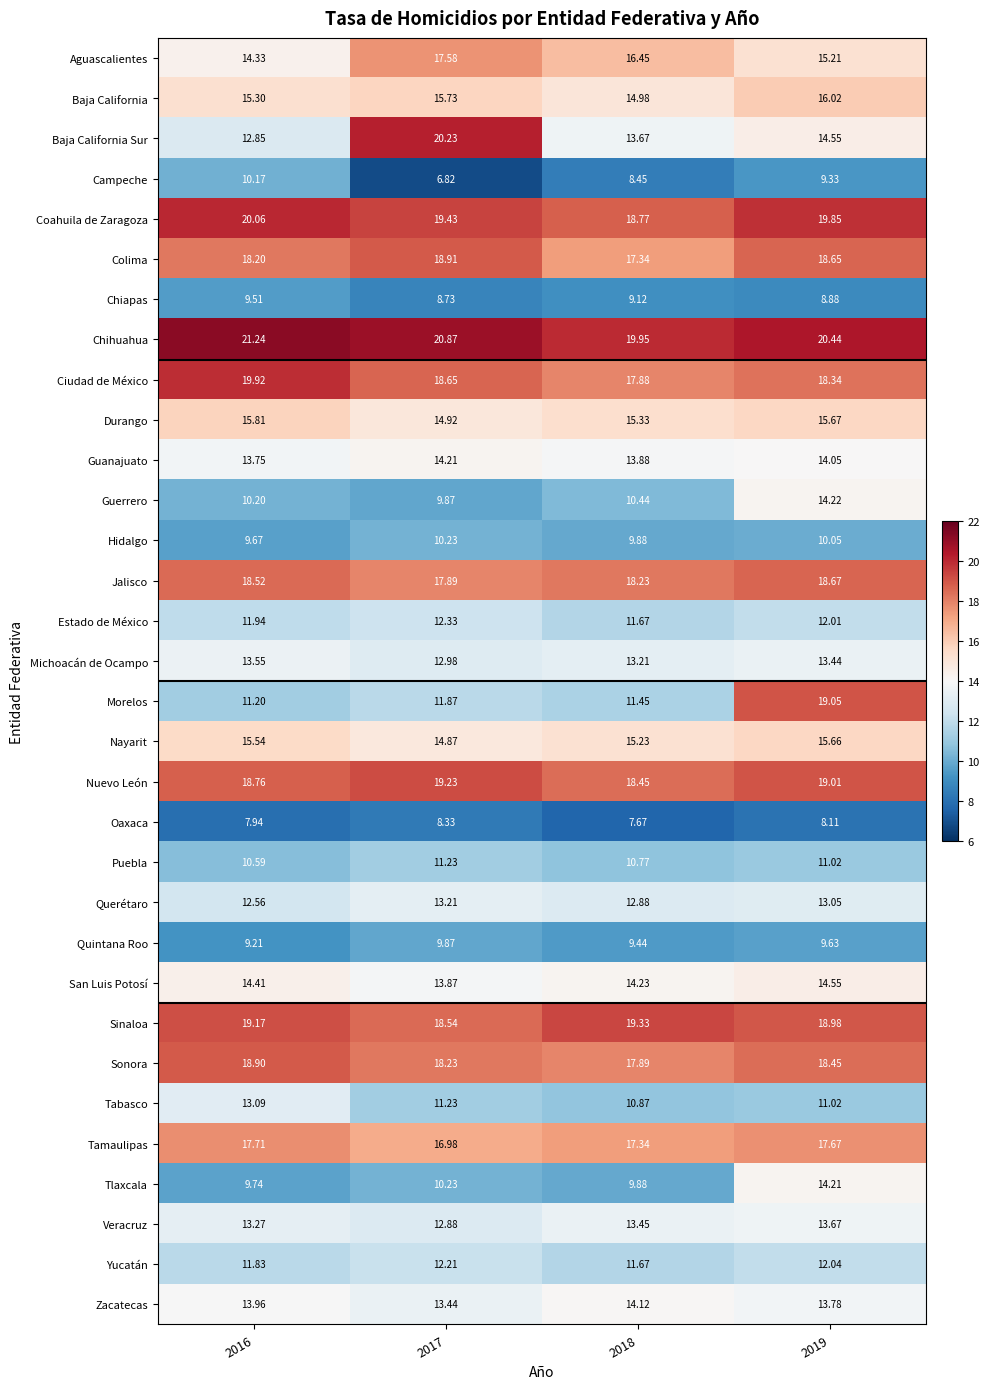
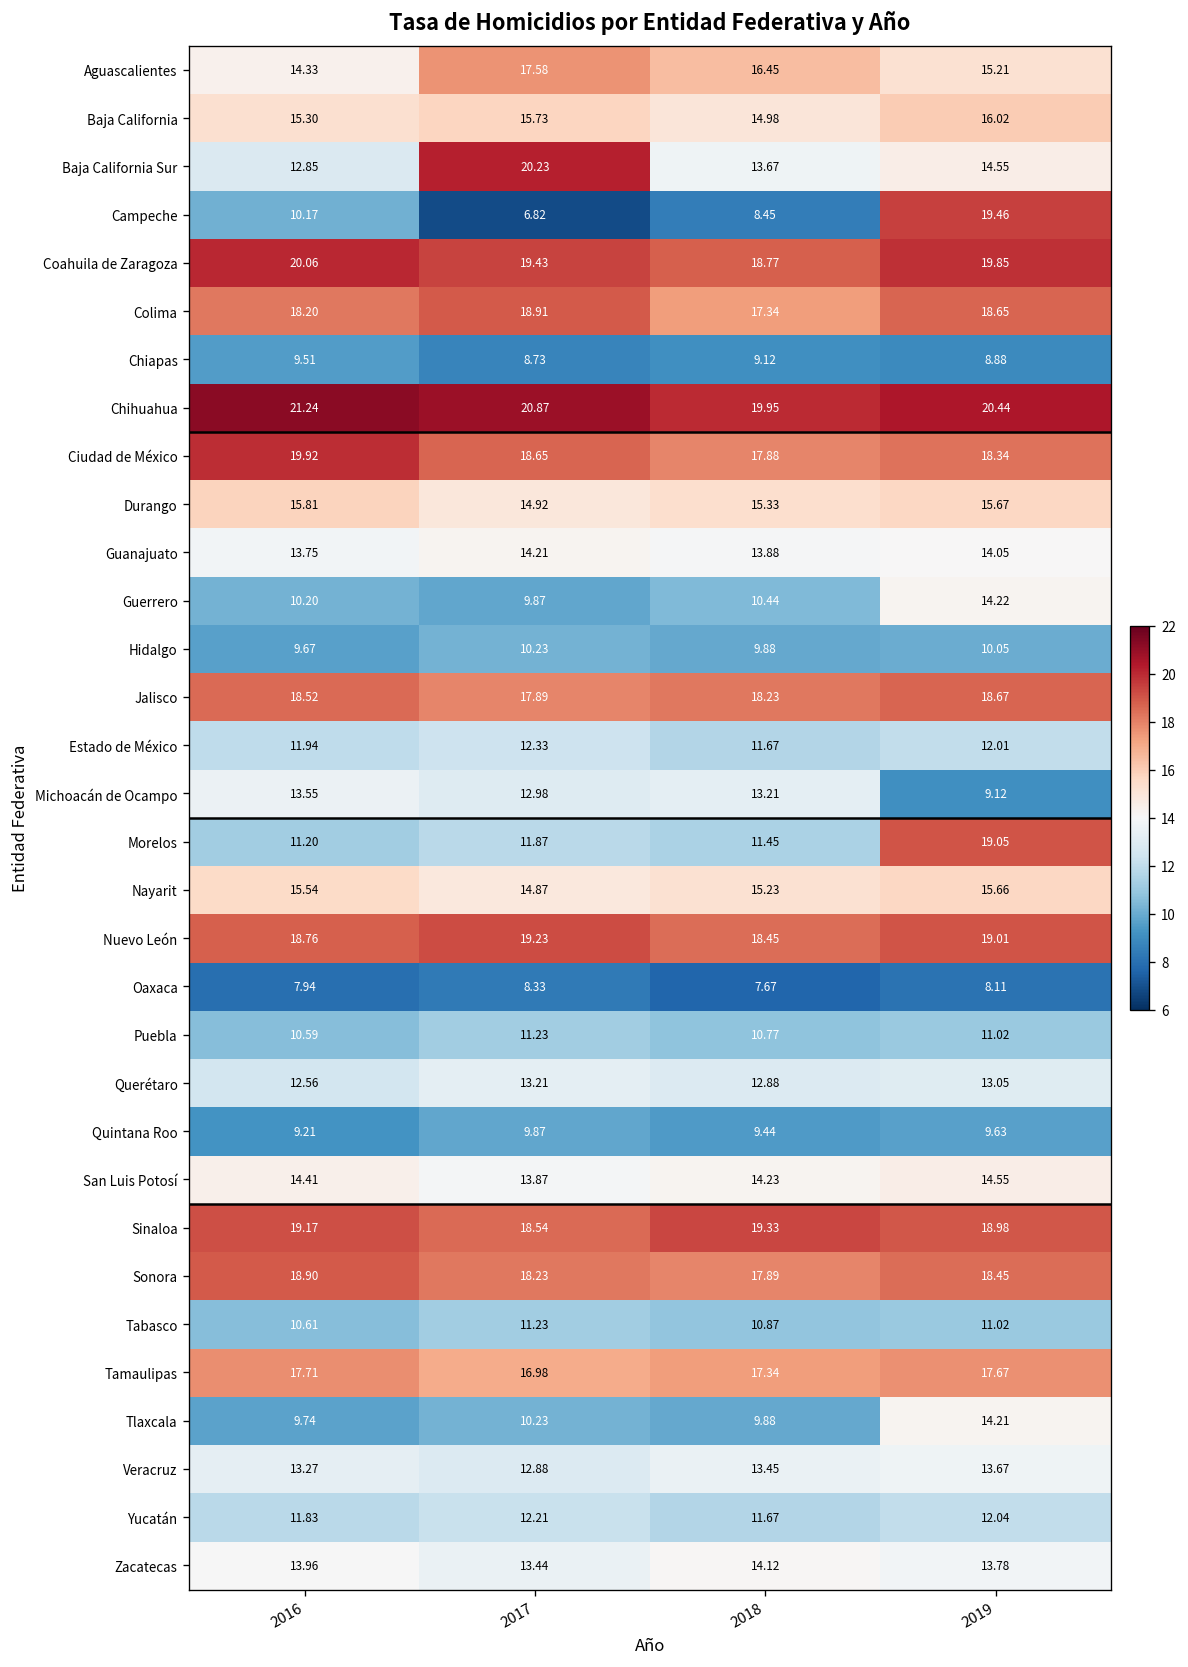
Campeche, 2019: 9.33 -> 19.46
Michoacán de Ocampo, 2019: 13.44 -> 9.12
Tabasco, 2016: 13.09 -> 10.61
